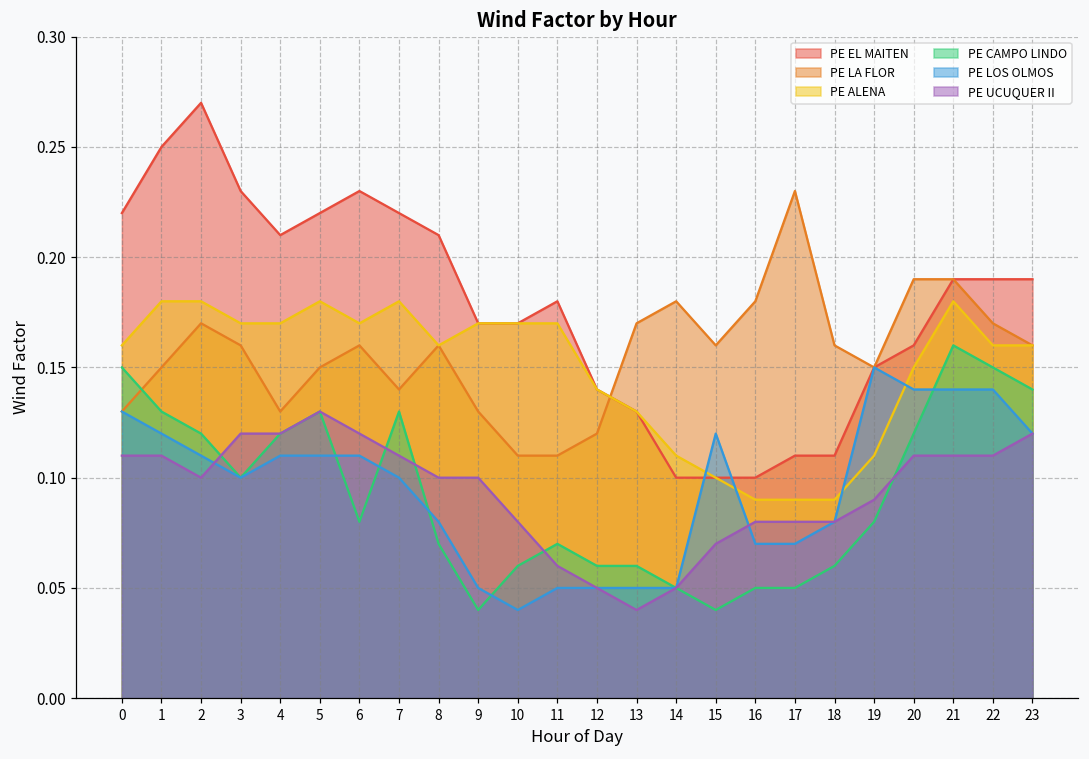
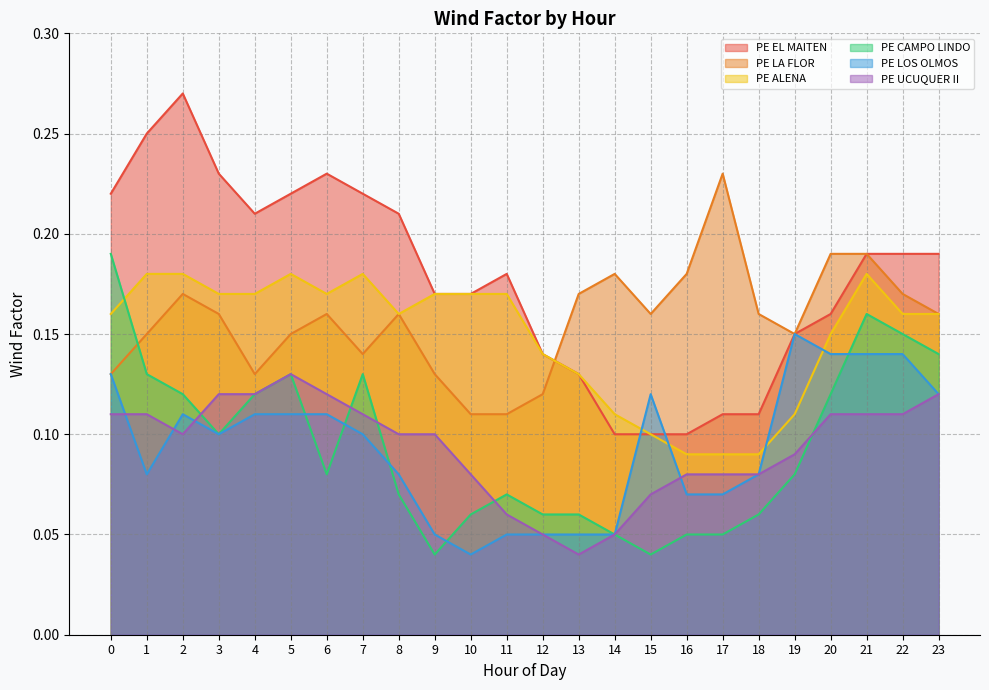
PE CAMPO LINDO, 0: 0.15 -> 0.19
PE LOS OLMOS, 1: 0.12 -> 0.08
